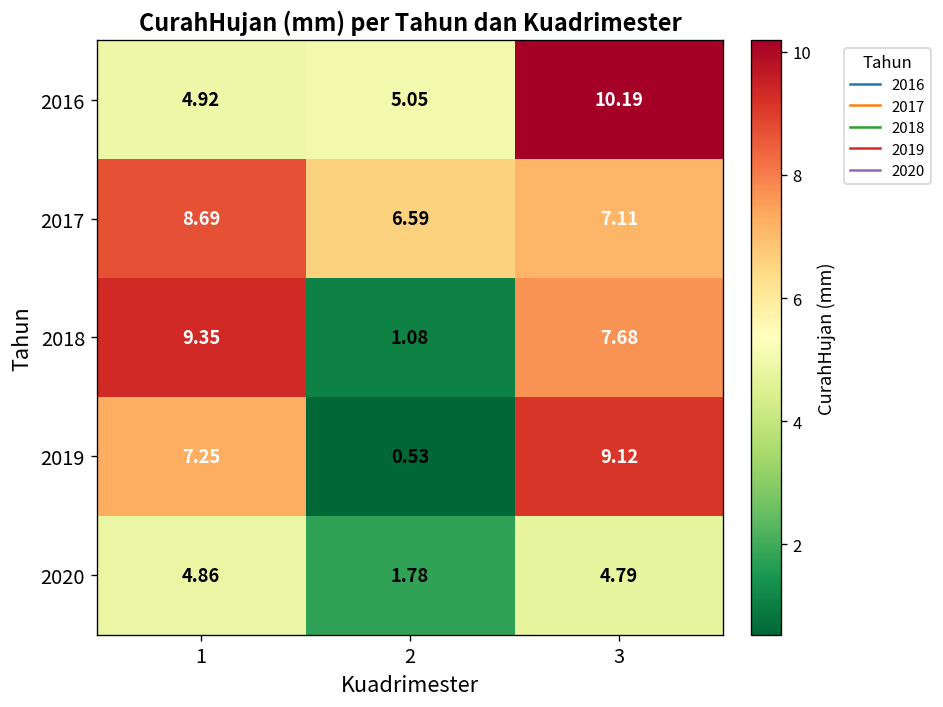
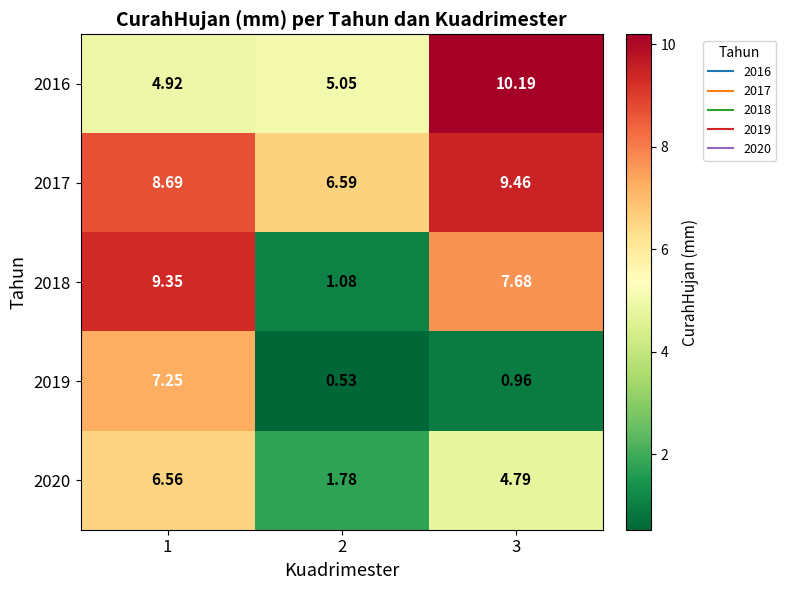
2017, 3: 7.11 -> 9.46
2019, 3: 9.12 -> 0.96
2020, 1: 4.86 -> 6.56
